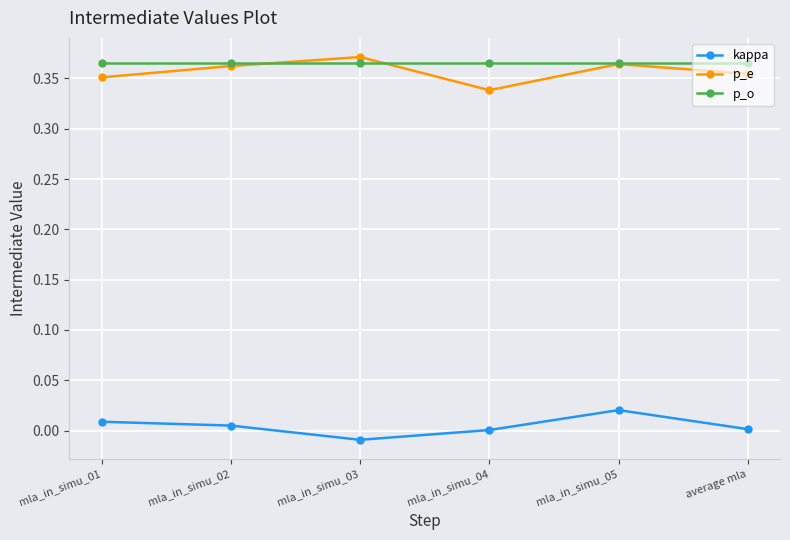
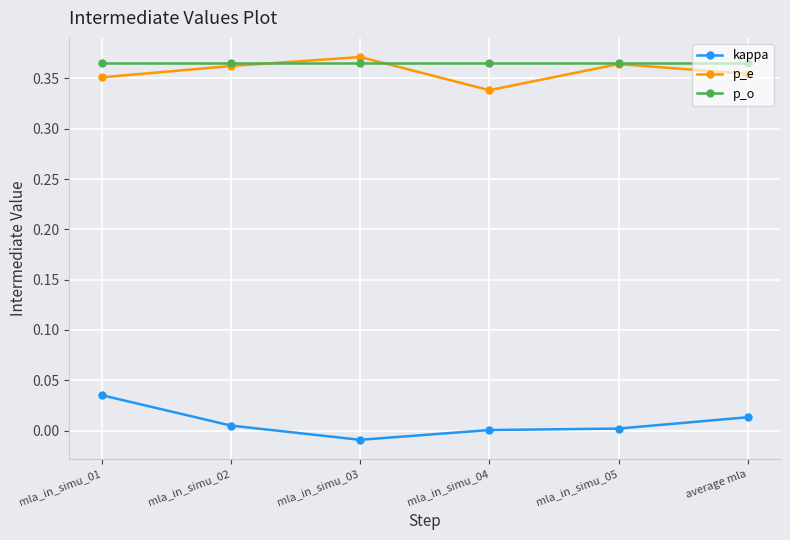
kappa, mla_in_simu_01: 0.009 -> 0.035
kappa, mla_in_simu_05: 0.020 -> 0.002
kappa, average mla: 0.001 -> 0.013
